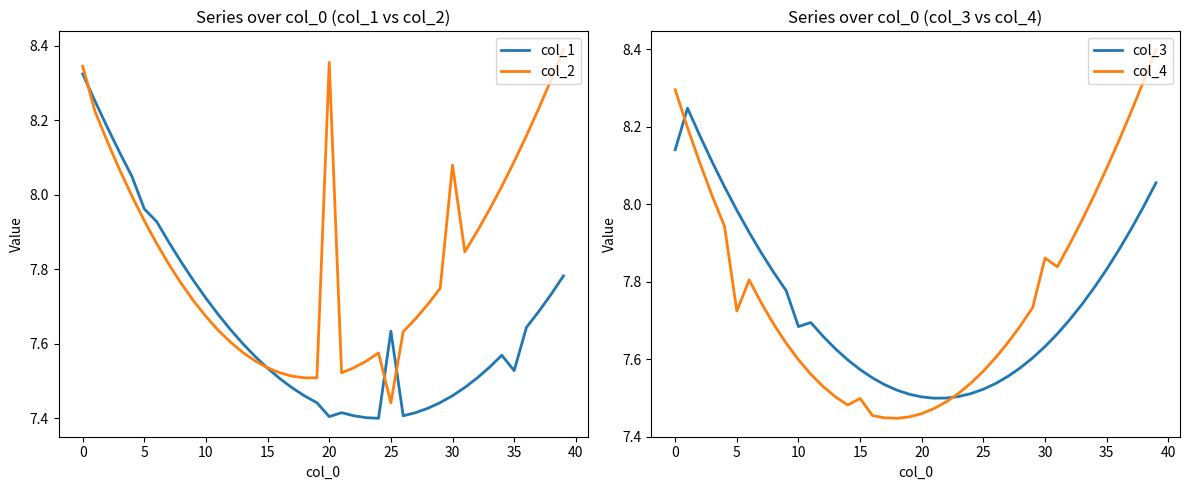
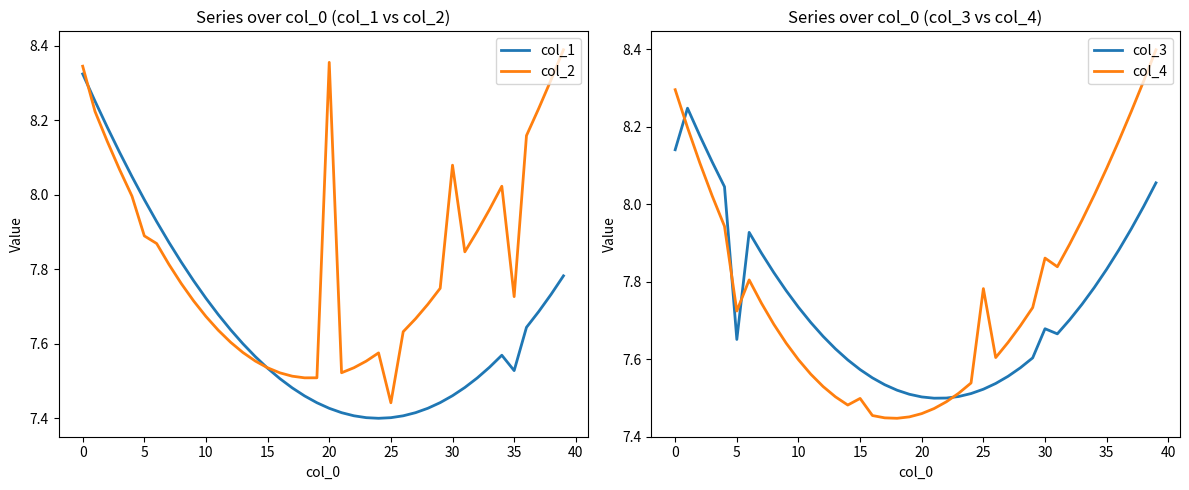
Series over col_0 (col_1 vs col_2), col_1, 5: 7.96 -> 7.99
Series over col_0 (col_1 vs col_2), col_2, 5: 7.93 -> 7.89
Series over col_0 (col_1 vs col_2), col_1, 20: 7.40 -> 7.43
Series over col_0 (col_1 vs col_2), col_1, 25: 7.63 -> 7.40
Series over col_0 (col_1 vs col_2), col_2, 35: 8.09 -> 7.73
Series over col_0 (col_3 vs col_4), col_3, 5: 7.98 -> 7.65
Series over col_0 (col_3 vs col_4), col_3, 10: 7.68 -> 7.73
Series over col_0 (col_3 vs col_4), col_4, 25: 7.57 -> 7.78
Series over col_0 (col_3 vs col_4), col_3, 30: 7.63 -> 7.68
